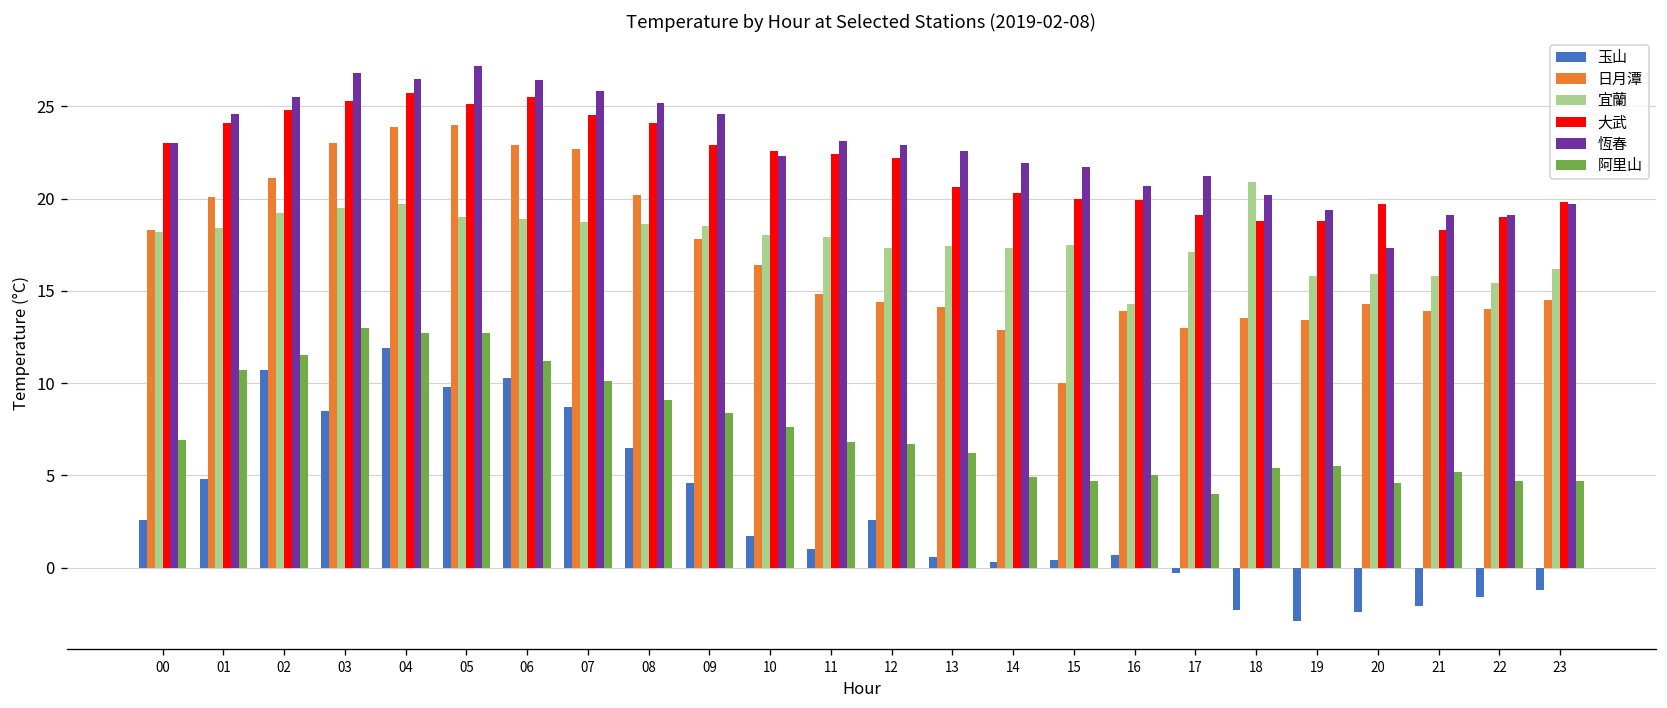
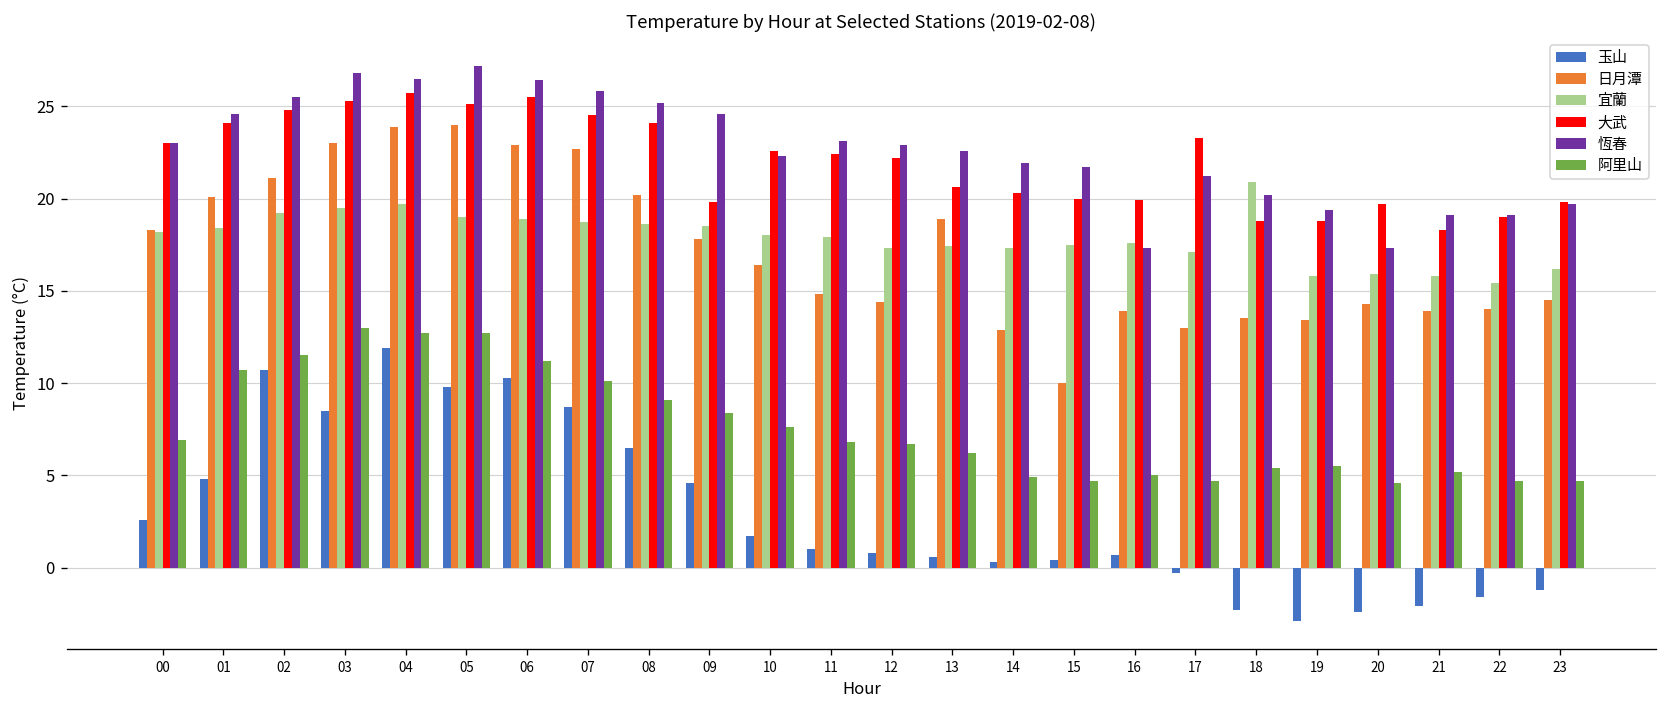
大武, 09: 22.9 -> 19.8
玉山, 12: 2.6 -> 0.8
日月潭, 13: 14.1 -> 18.9
宜蘭, 16: 14.3 -> 17.6
恆春, 16: 20.7 -> 17.3
大武, 17: 19.1 -> 23.3
阿里山, 17: 4.0 -> 4.7
